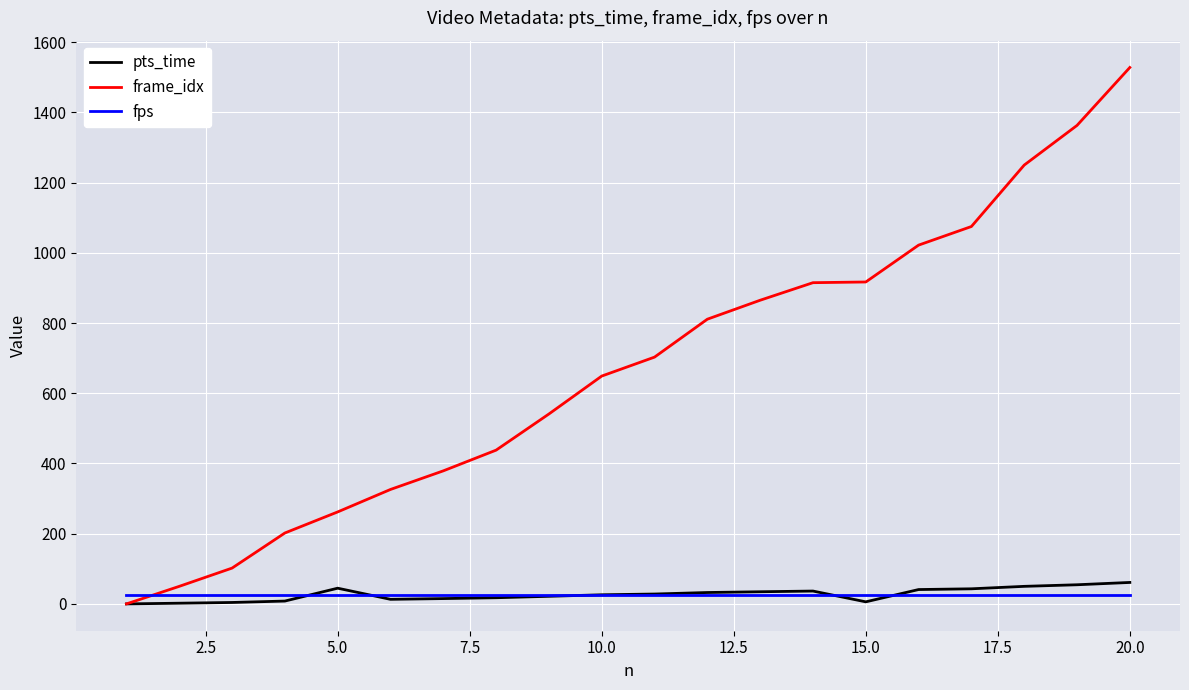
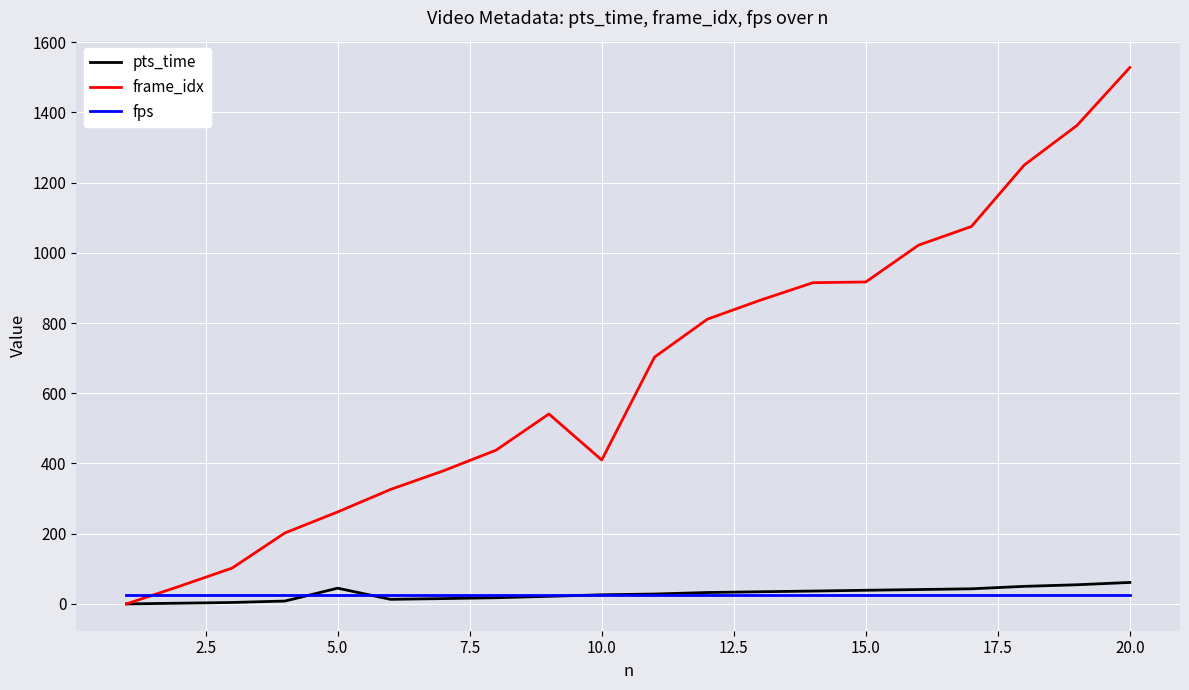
frame_idx, 10.0: 650 -> 410
pts_time, 15.0: 10 -> 40
